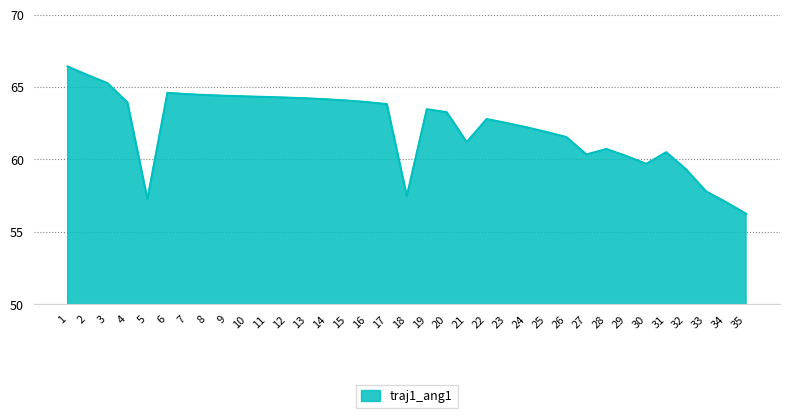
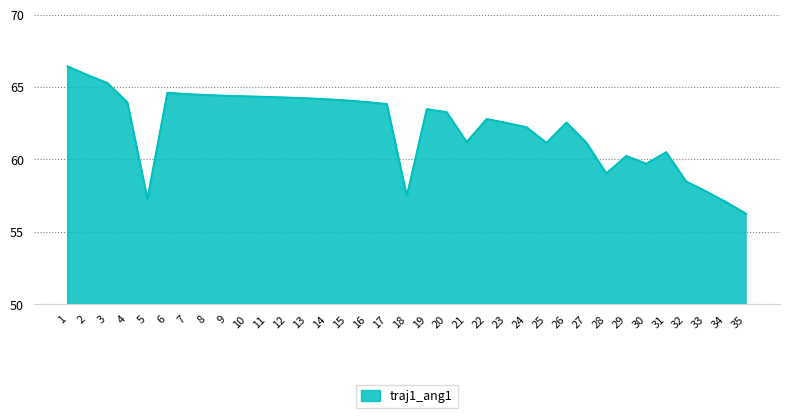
25: 61.9 -> 61.1
26: 61.5 -> 62.5
27: 60.3 -> 61.2
28: 60.7 -> 59.0
32: 59.3 -> 58.5
